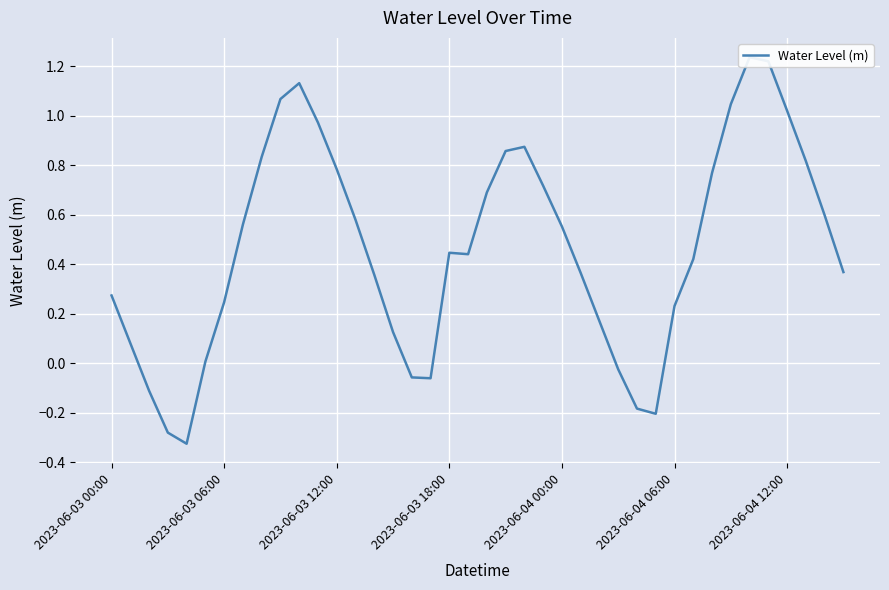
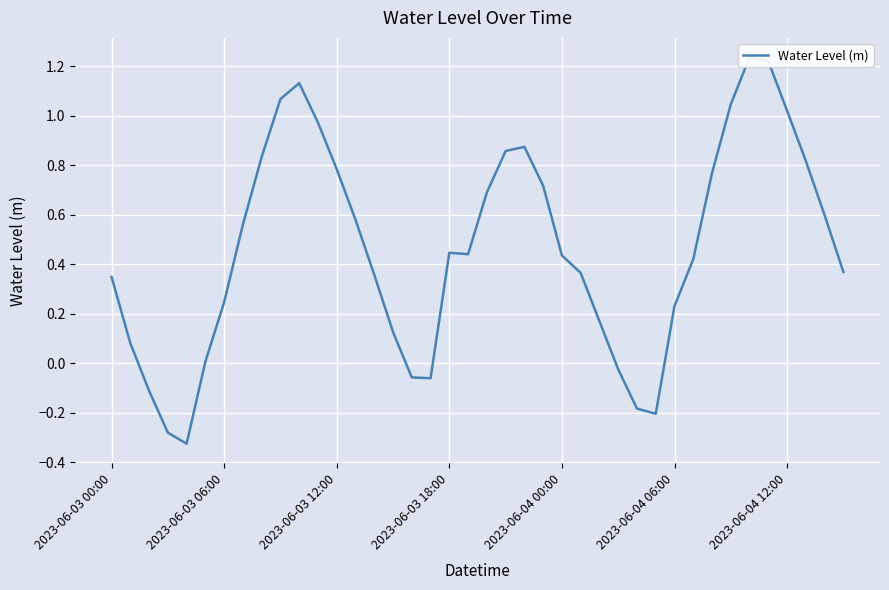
2023-06-03 00:00: 0.27 -> 0.35
2023-06-04 00:00: 0.55 -> 0.43
